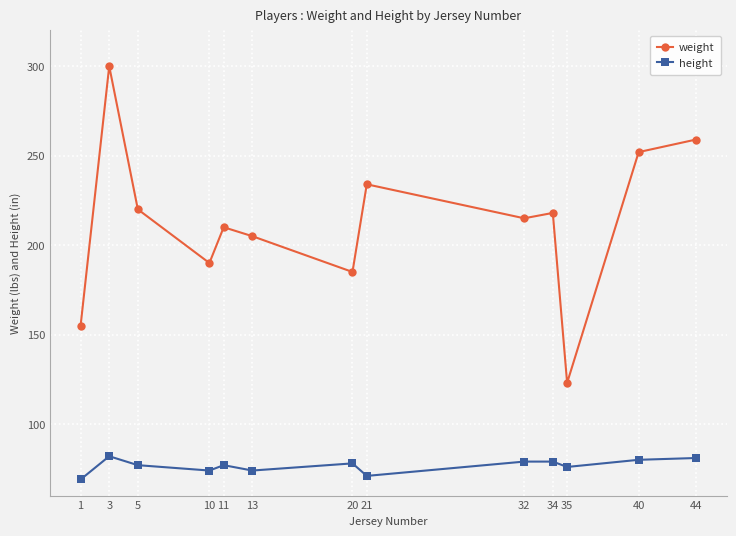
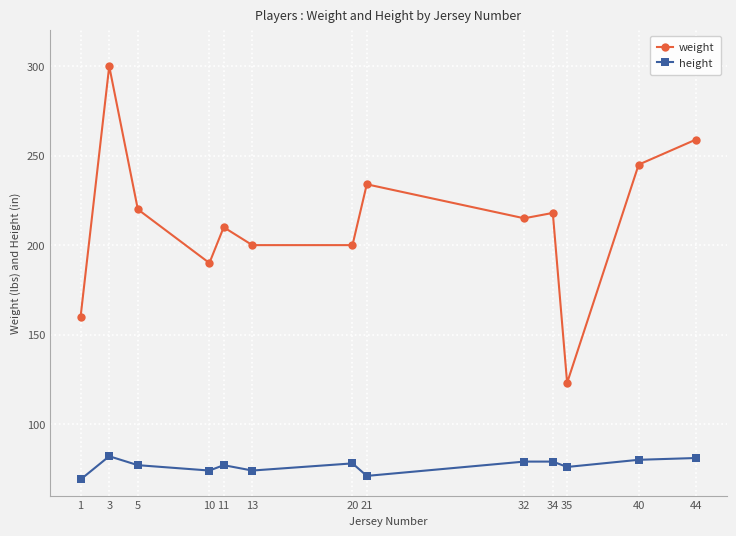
weight, 1: 155 -> 160
weight, 13: 205 -> 200
weight, 20: 185 -> 200
weight, 40: 252 -> 245
